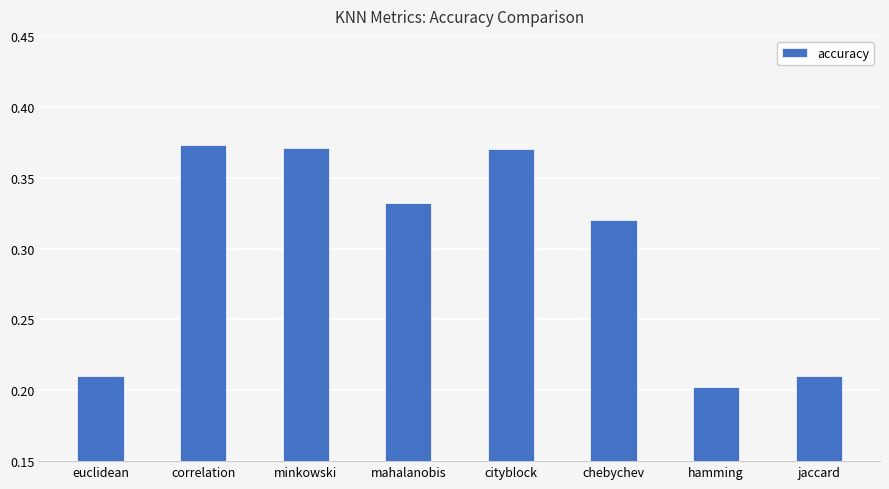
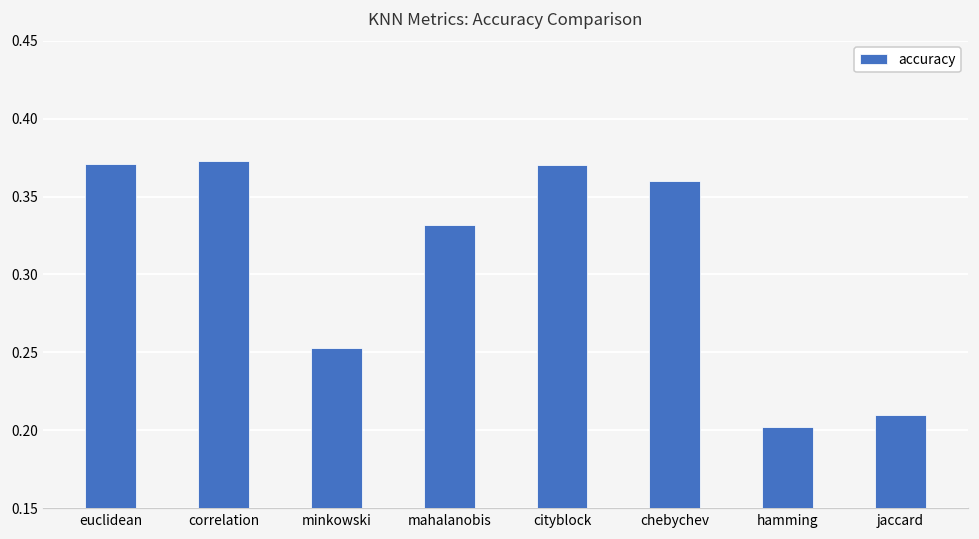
euclidean: 0.210 -> 0.371
minkowski: 0.371 -> 0.253
chebychev: 0.32 -> 0.36
